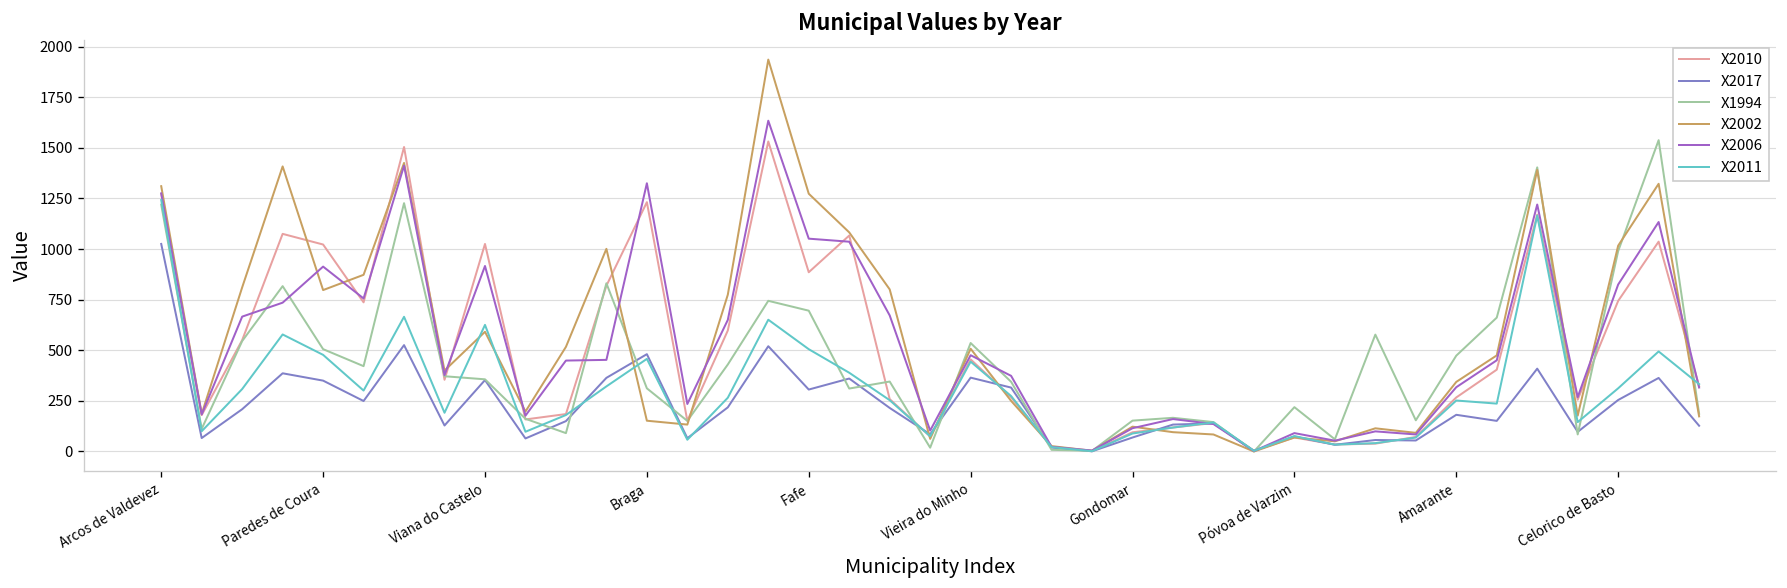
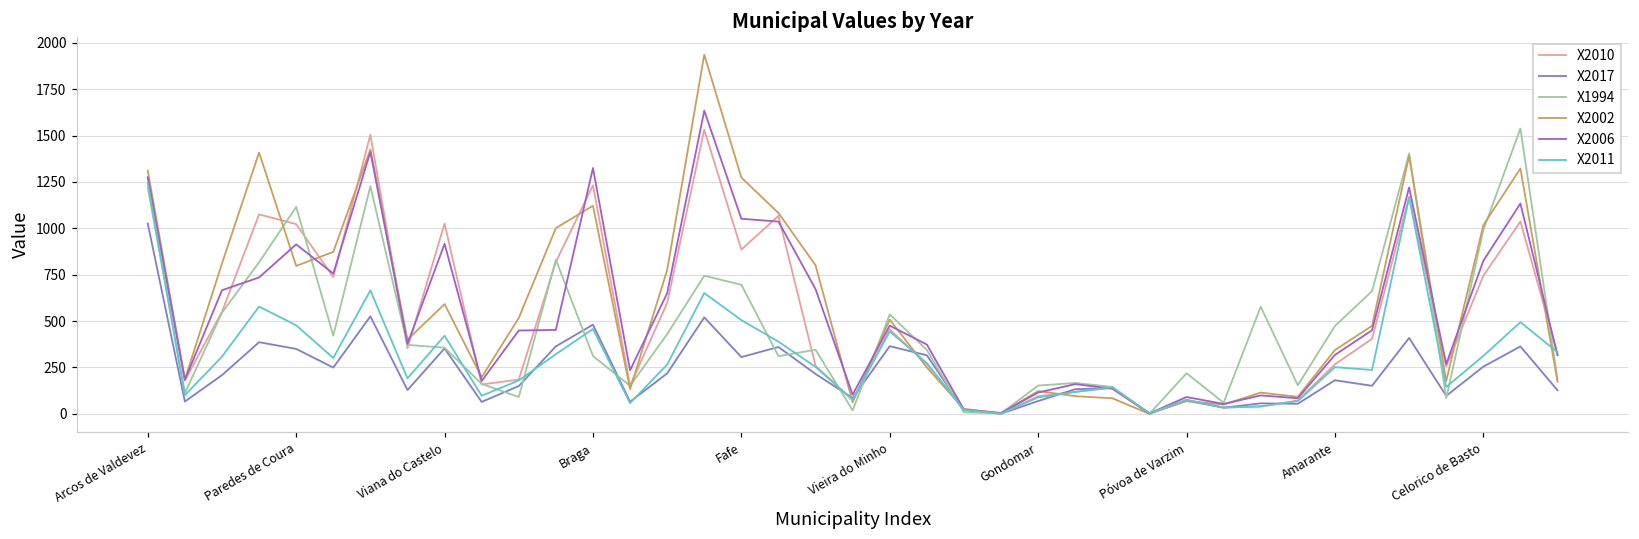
X1994, Paredes de Coura: 510 -> 1120
X2011, Viana do Castelo: 630 -> 420
X2002, Braga: 150 -> 1120
